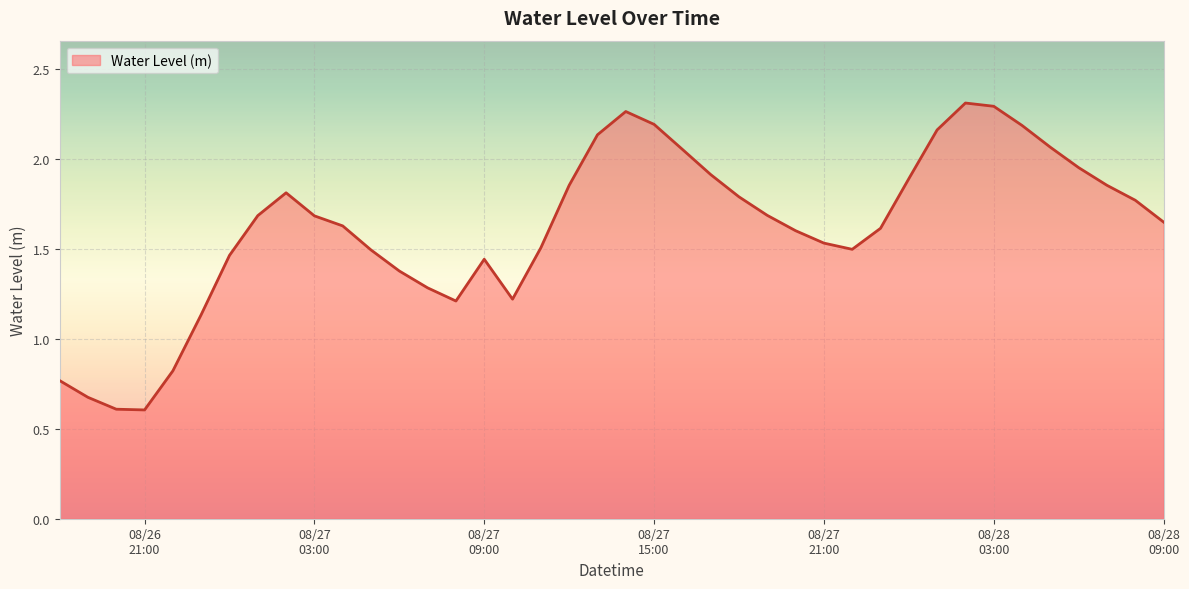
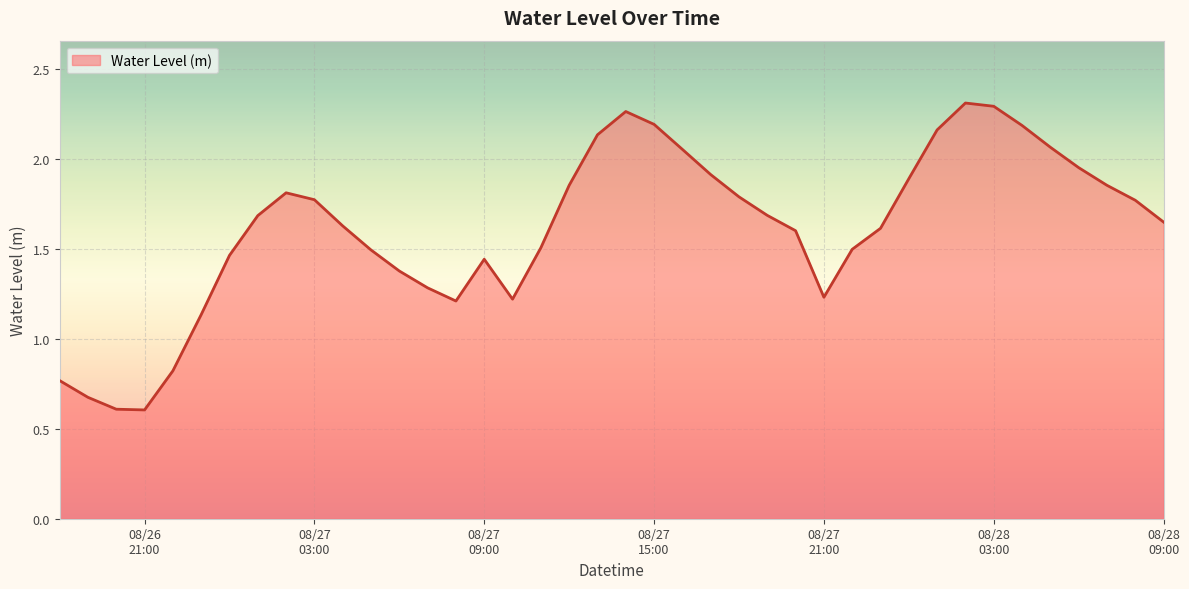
08/27 03:00: 1.68 -> 1.77
08/27 21:00: 1.53 -> 1.23
